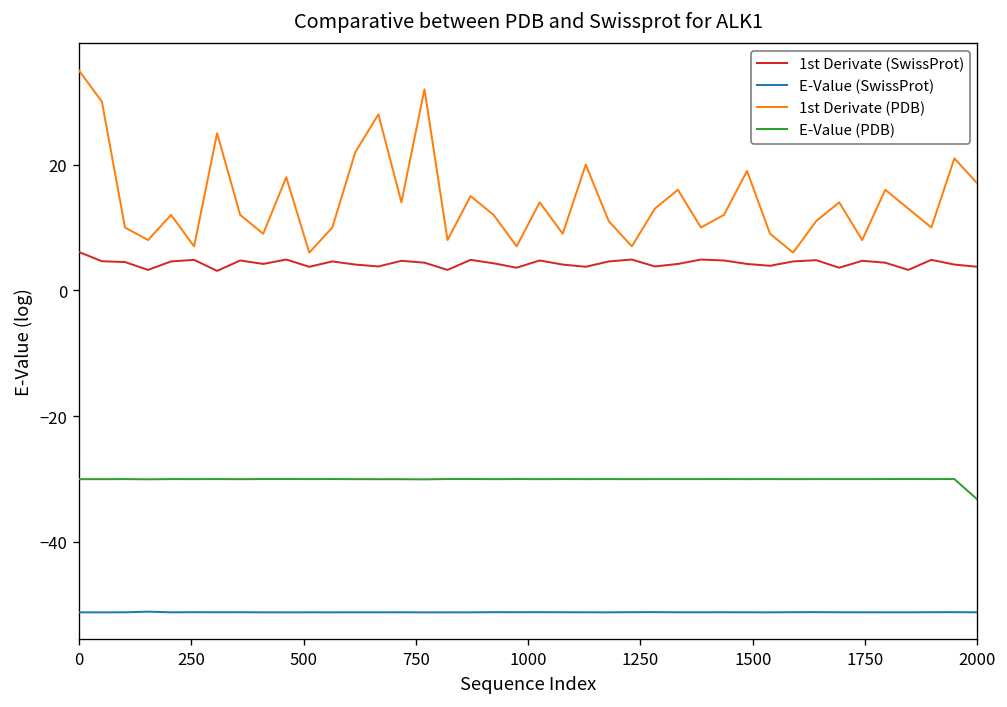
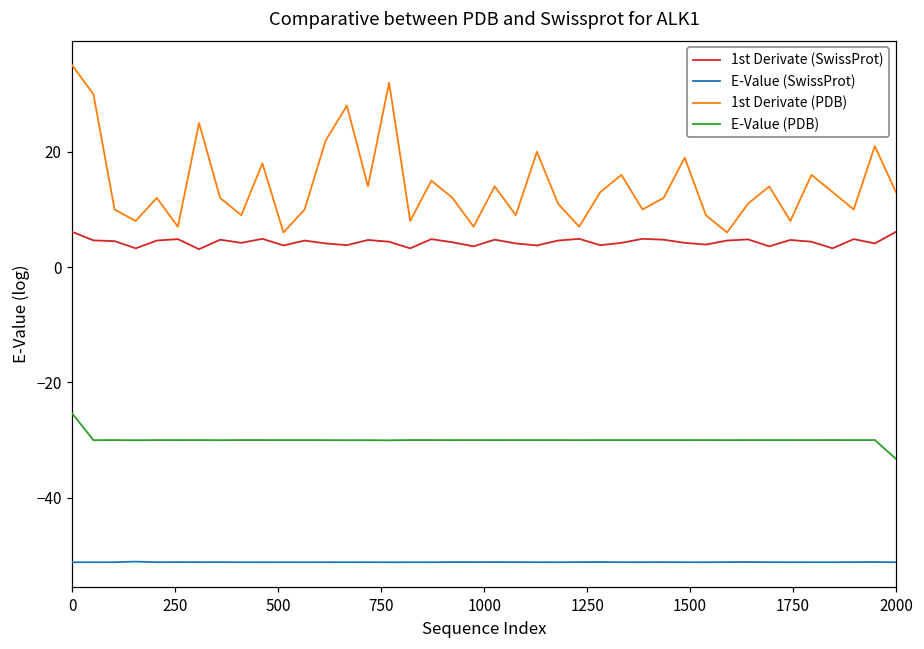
E-Value (PDB), 0: -30 -> -25
1st Derivate (SwissProt), 2000: 4 -> 6
1st Derivate (PDB), 2000: 17 -> 13
